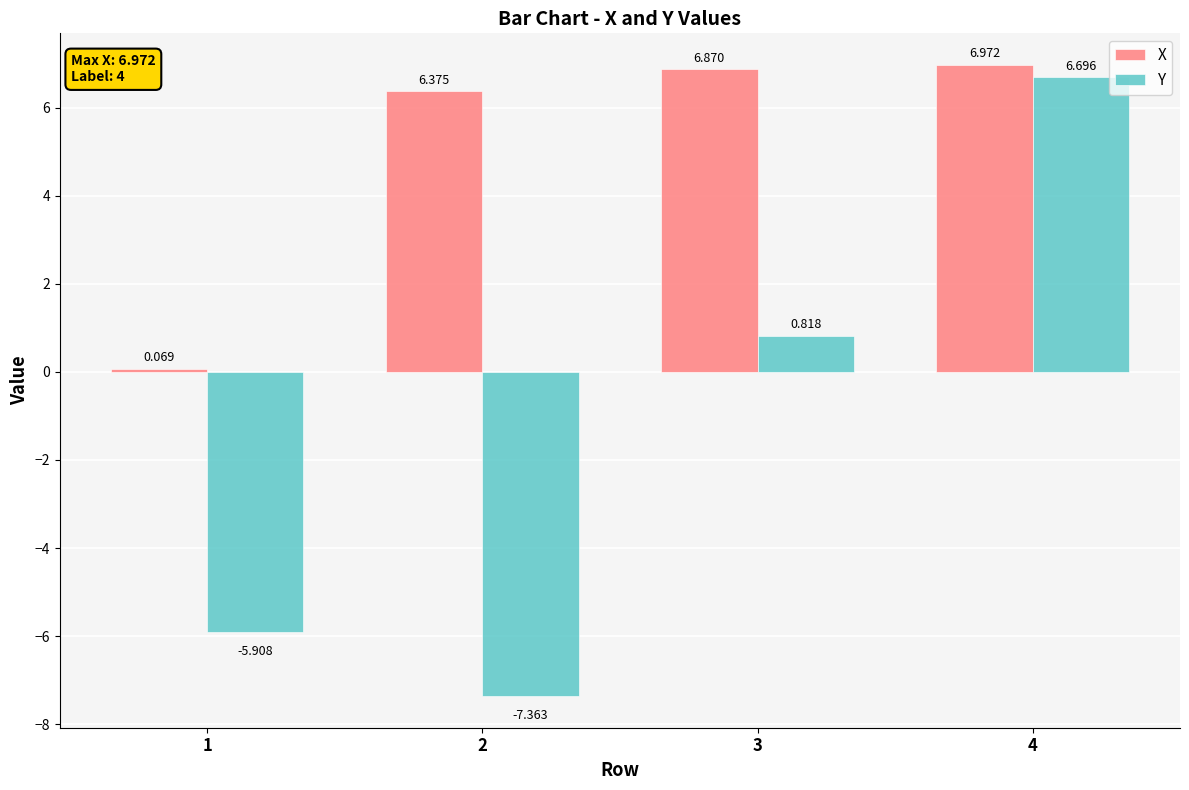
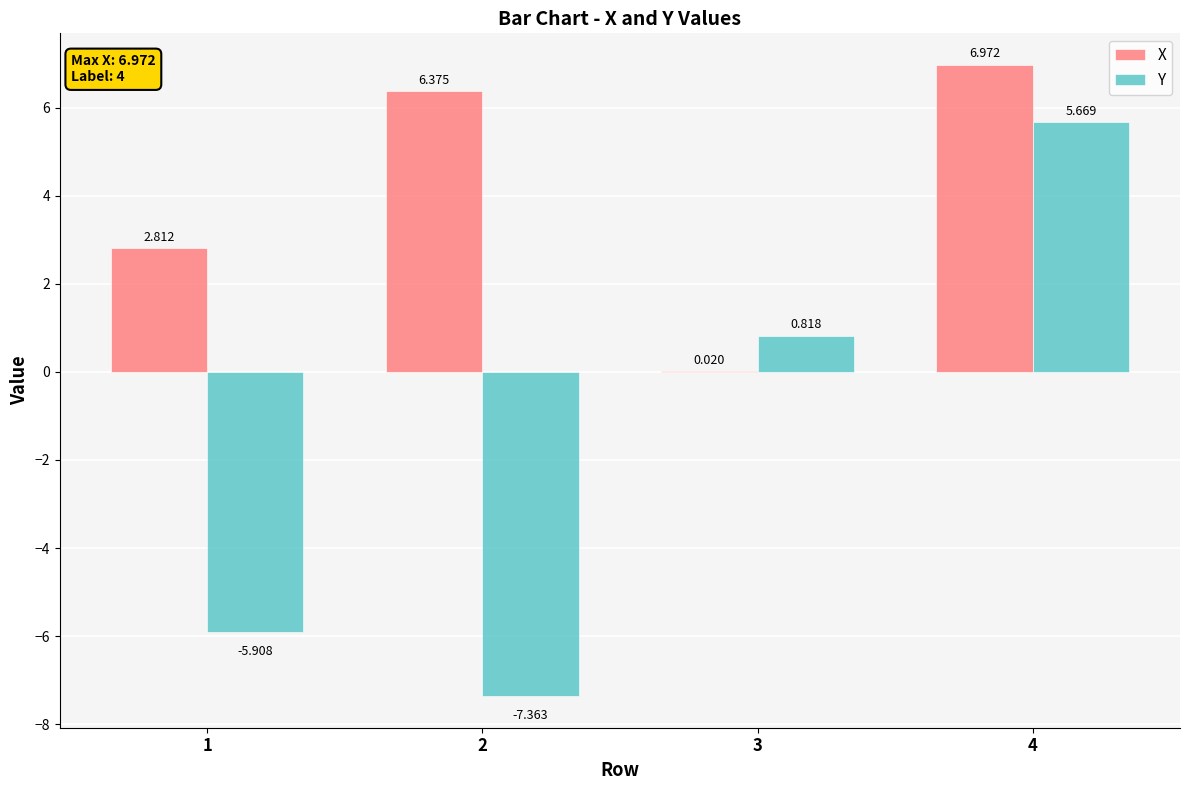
X, 1: 0.069 -> 2.812
X, 3: 6.870 -> 0.020
Y, 4: 6.696 -> 5.669
